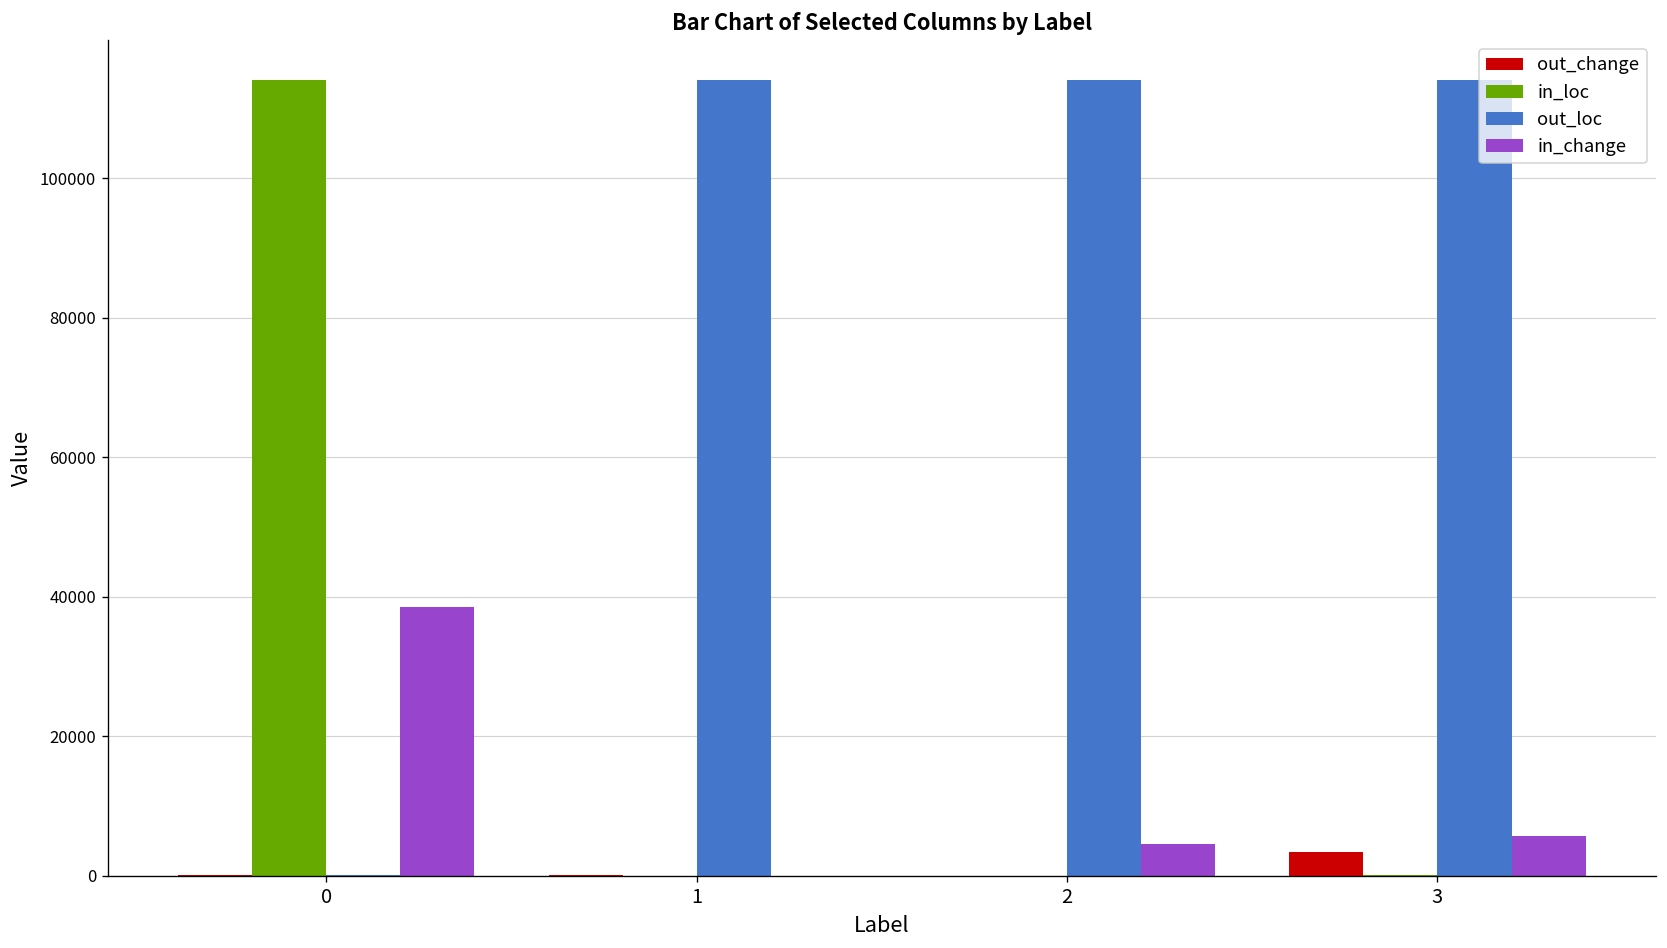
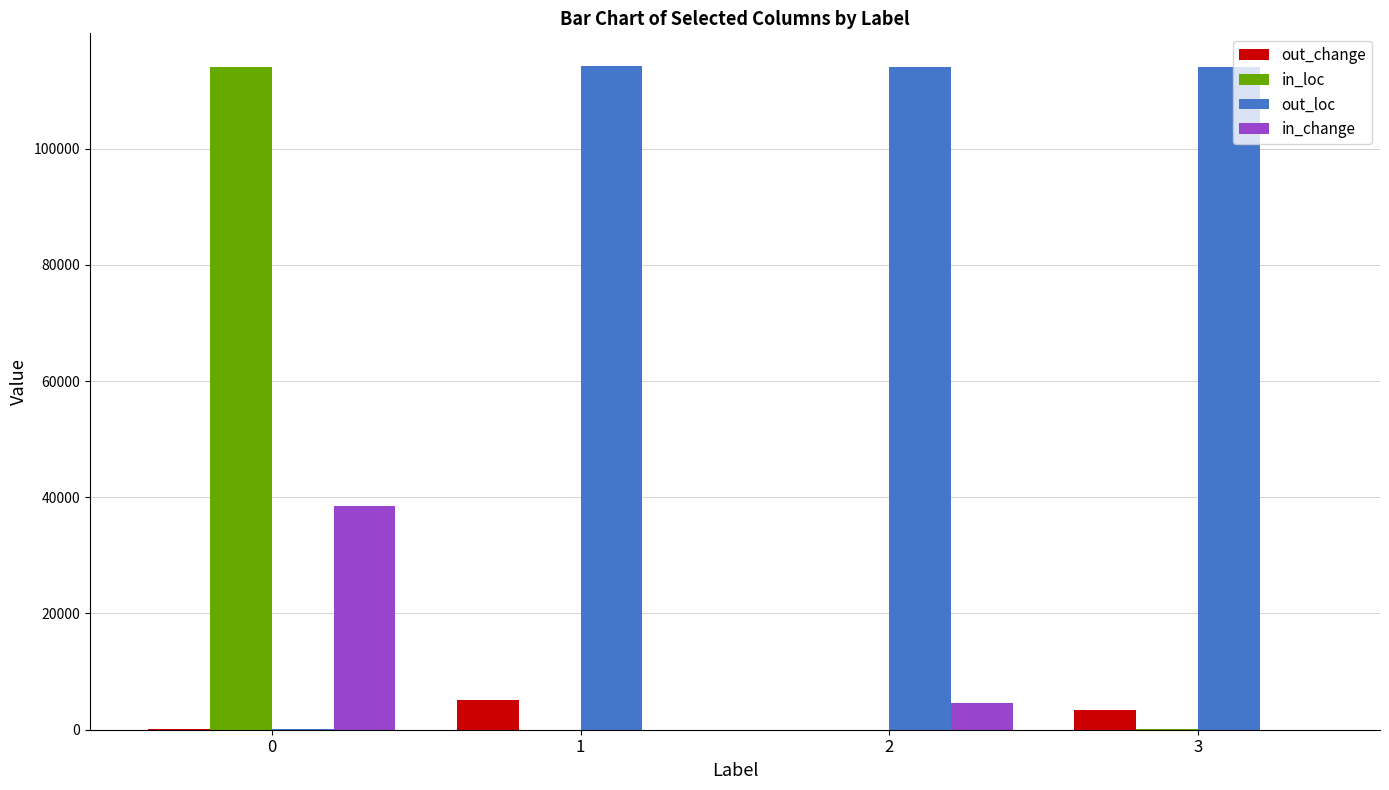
out_change, 1: 0 -> 5000
in_change, 3: 6000 -> 0
